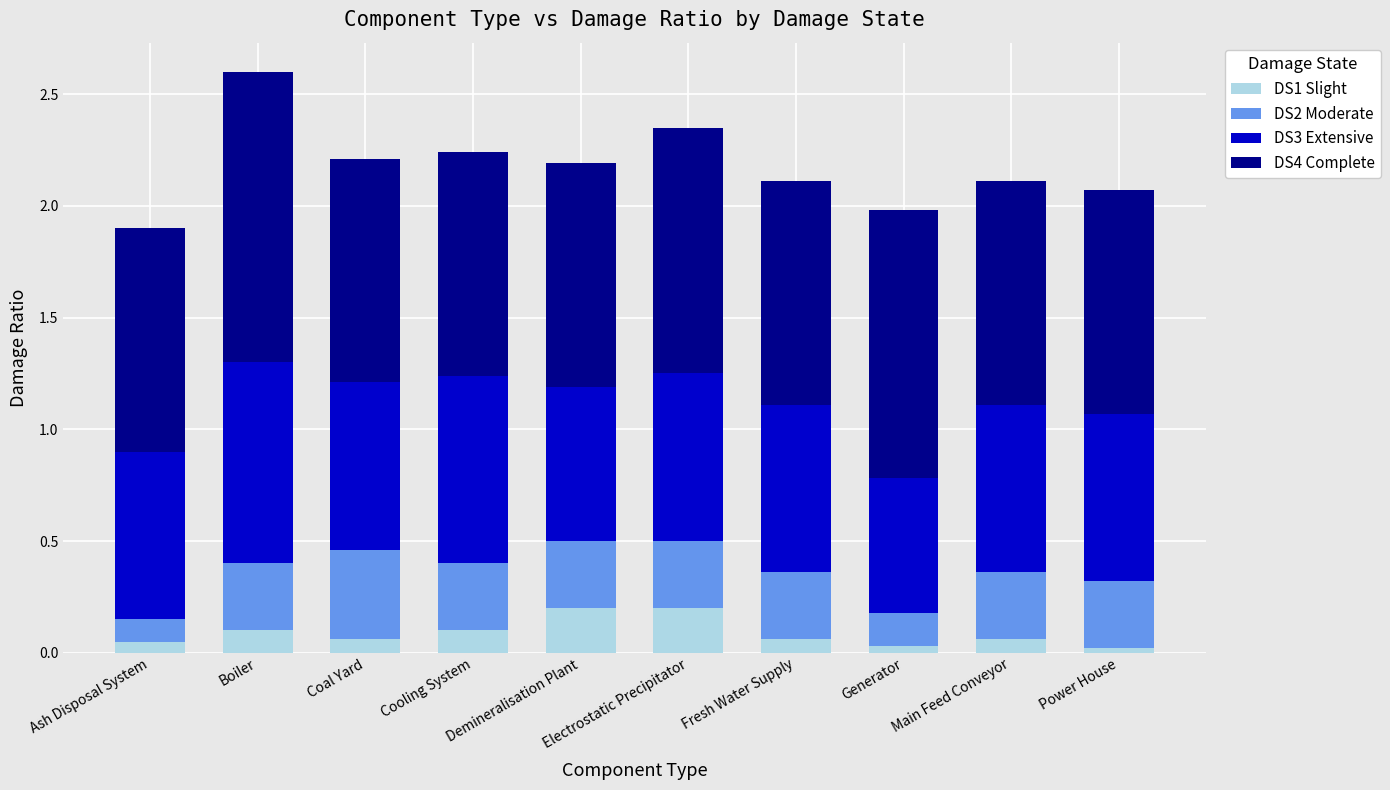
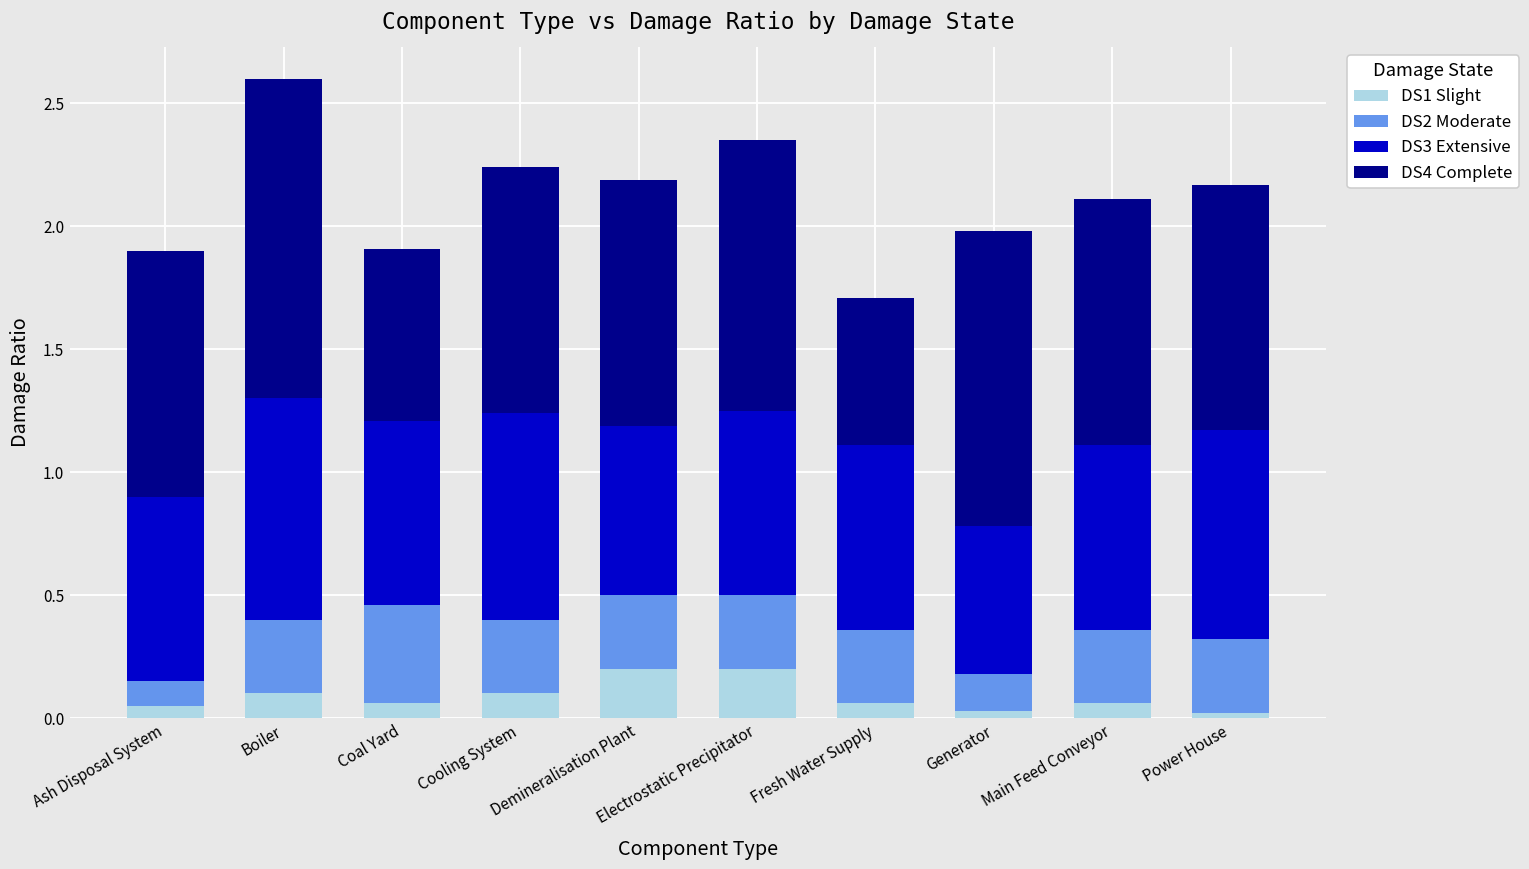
DS4 Complete, Coal Yard: 1.0 -> 0.7
DS4 Complete, Fresh Water Supply: 1.0 -> 0.6
DS3 Extensive, Power House: 0.75 -> 0.85
